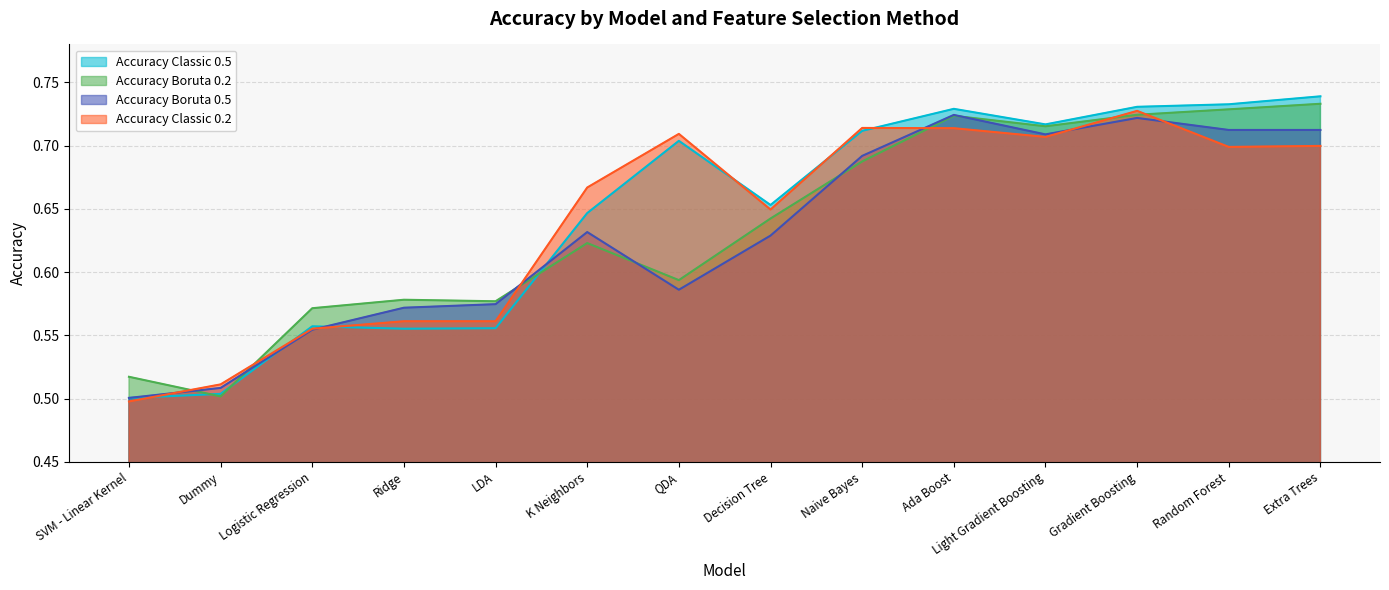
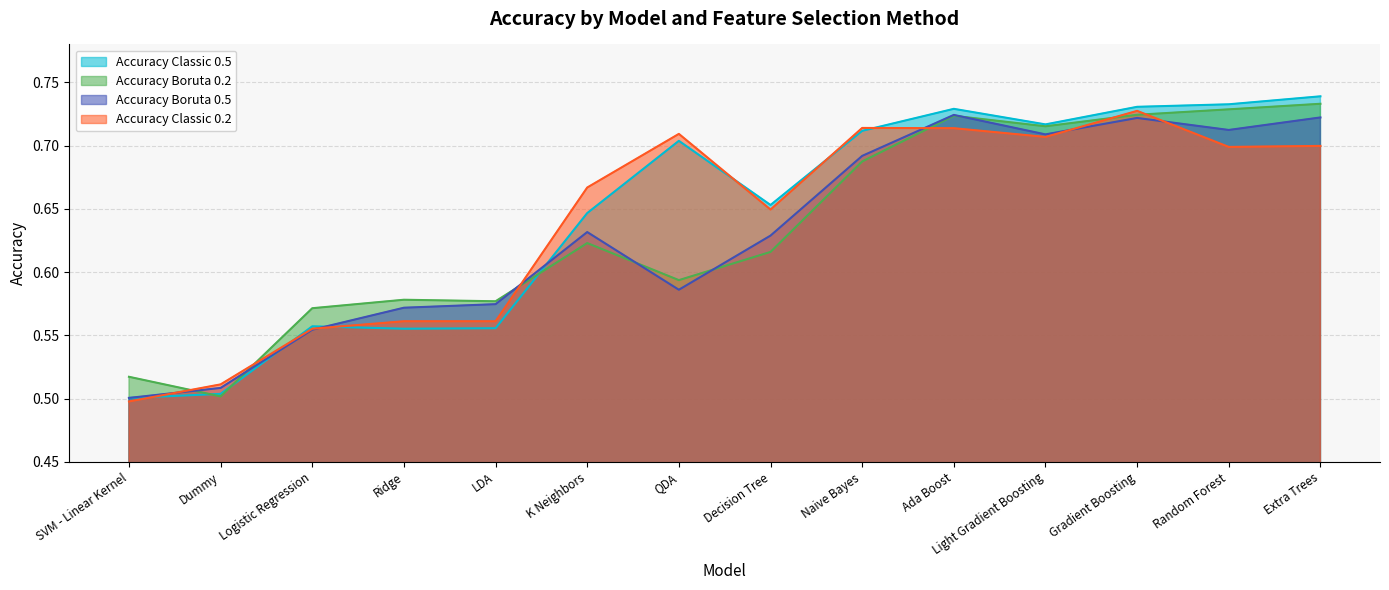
Accuracy Boruta 0.2, Decision Tree: 0.642 -> 0.616
Accuracy Boruta 0.5, Extra Trees: 0.712 -> 0.722
